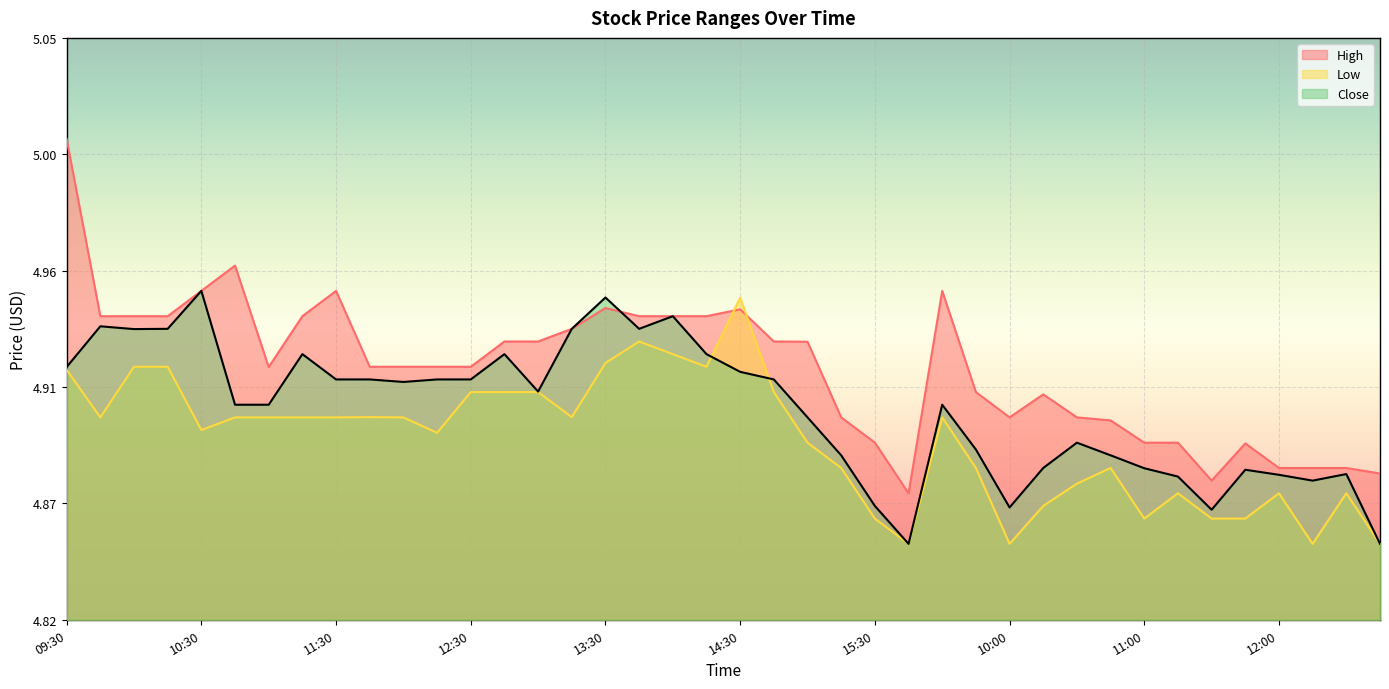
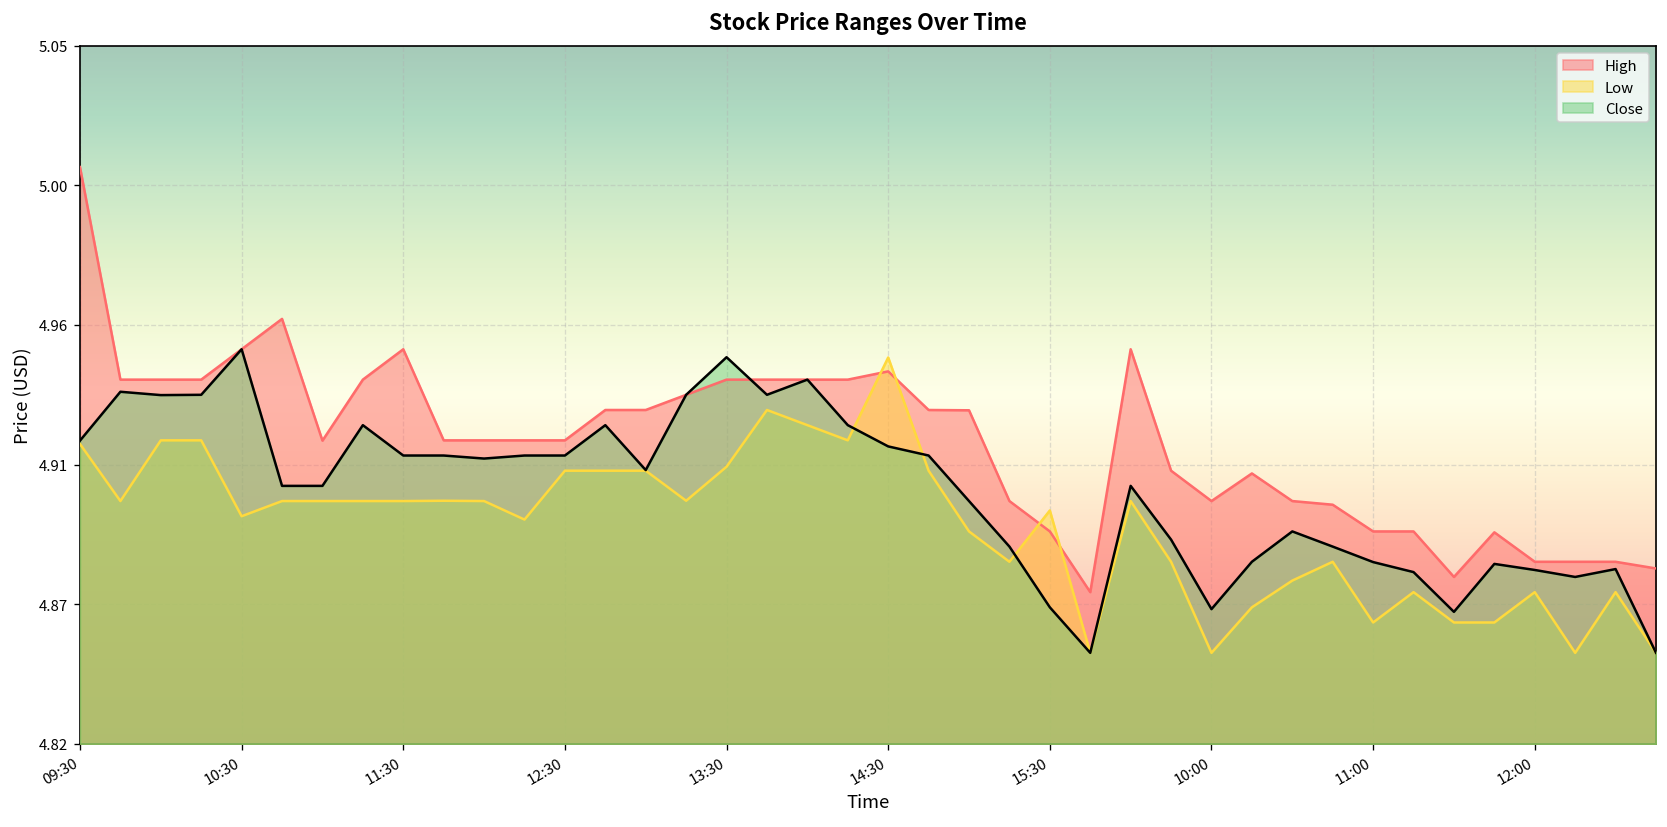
High, 13:30: 4.943 -> 4.940
Low, 13:30: 4.922 -> 4.911
Low, 15:30: 4.860 -> 4.897
